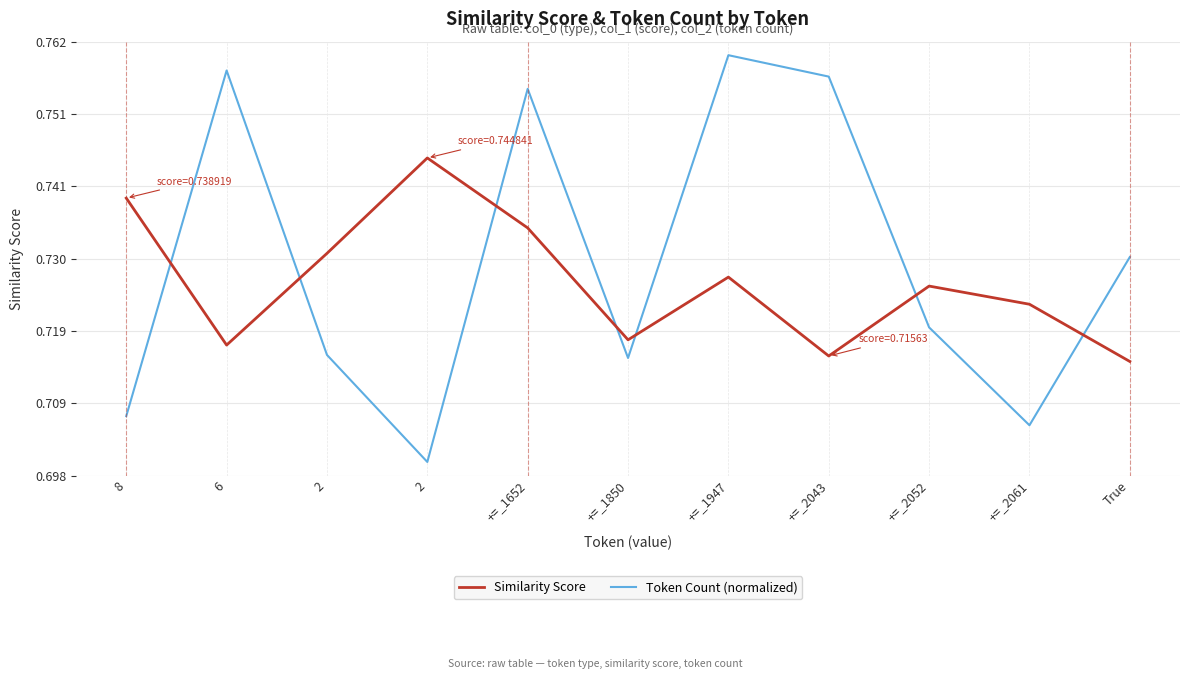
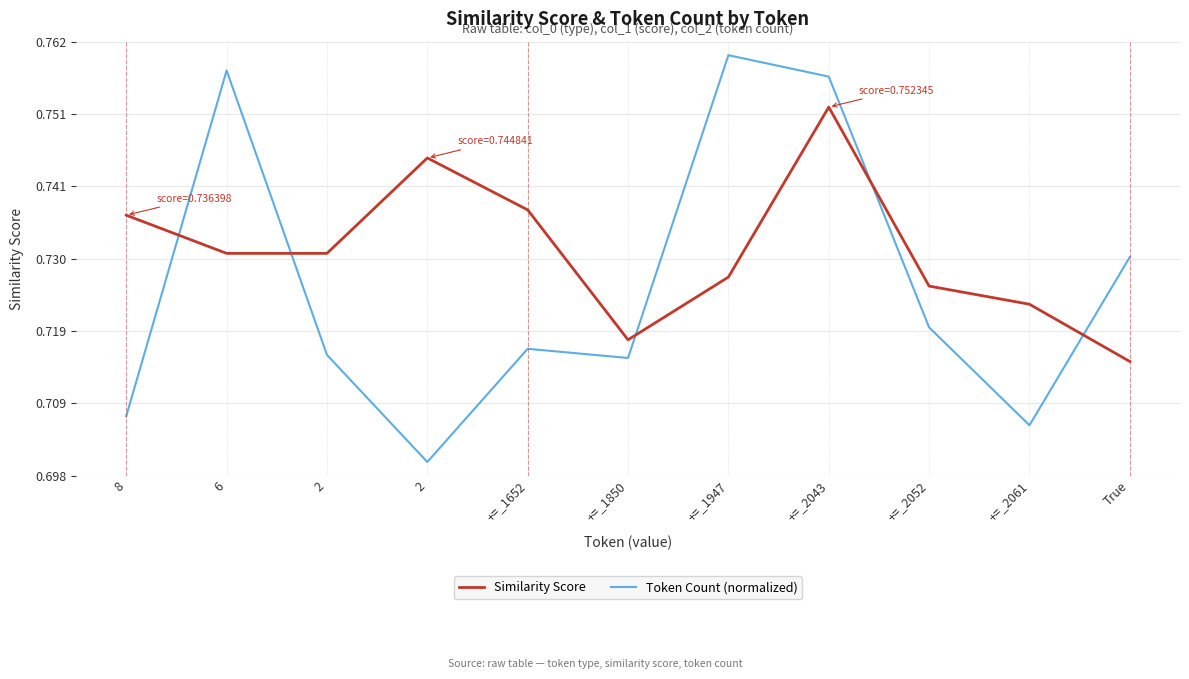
Similarity Score, 8: 0.738919 -> 0.736398
Similarity Score, 6: 0.717 -> 0.731
Similarity Score, +=_1652: 0.735 -> 0.737
Token Count (normalized), +=_1652: 0.755 -> 0.717
Similarity Score, +=_2043: 0.71563 -> 0.752345
